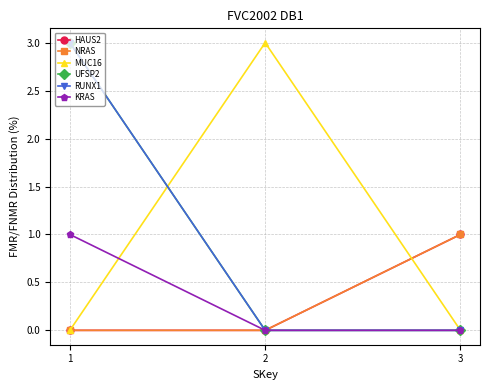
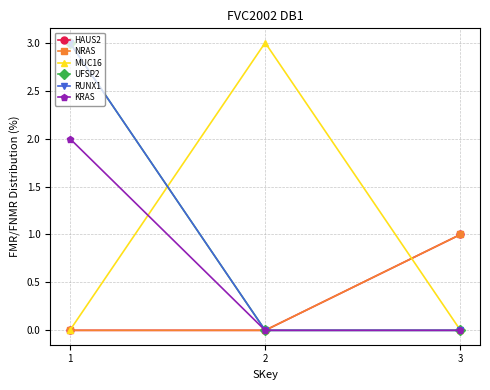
KRAS, 1: 1 -> 2
